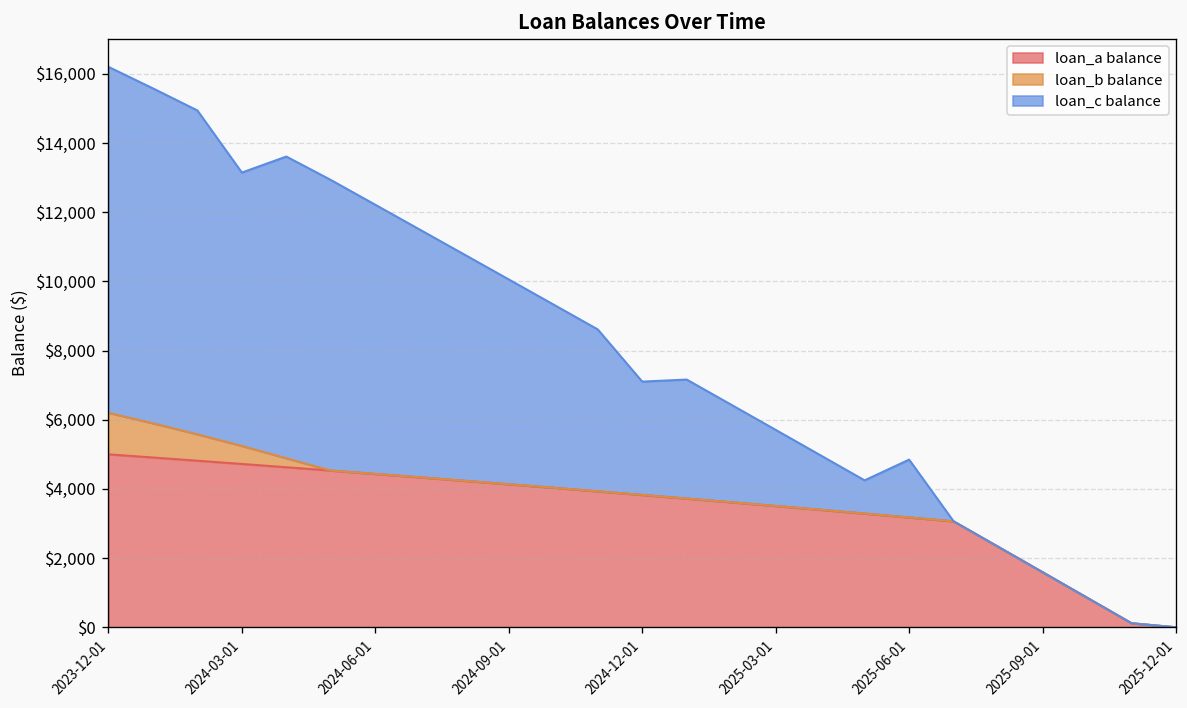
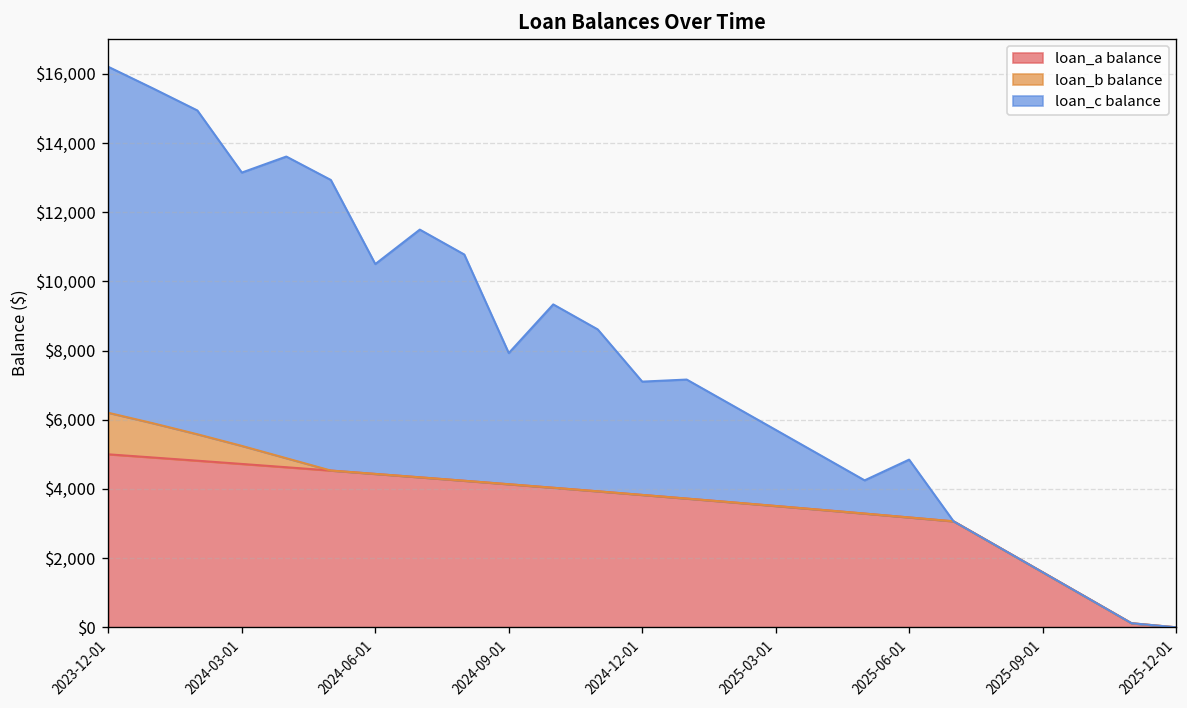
loan_c balance, 2024-06-01: $7,800 -> $6,100
loan_c balance, 2024-09-01: $5,900 -> $3,800
